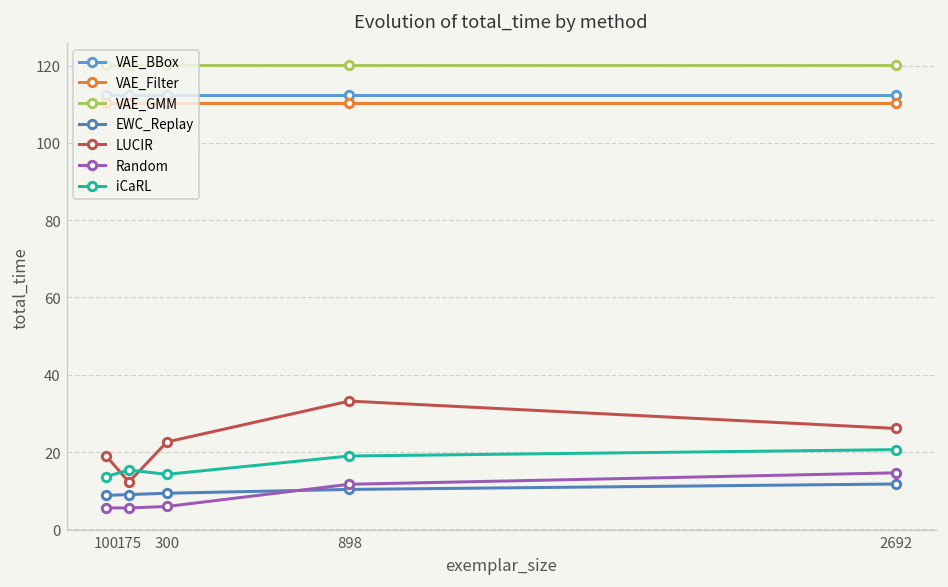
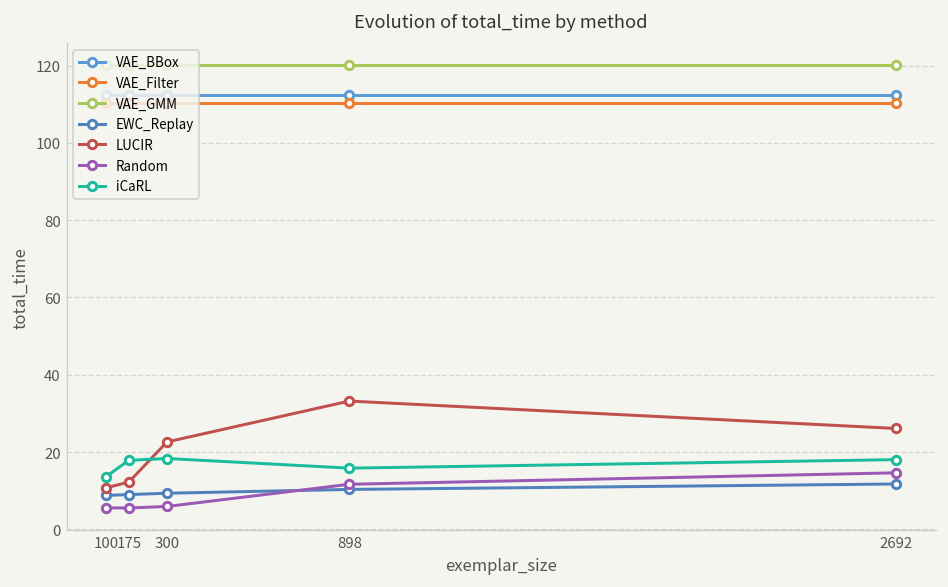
LUCIR, 100: 19 -> 11
iCaRL, 175: 15 -> 18
iCaRL, 300: 14 -> 18
iCaRL, 898: 19 -> 16
iCaRL, 2692: 21 -> 18
